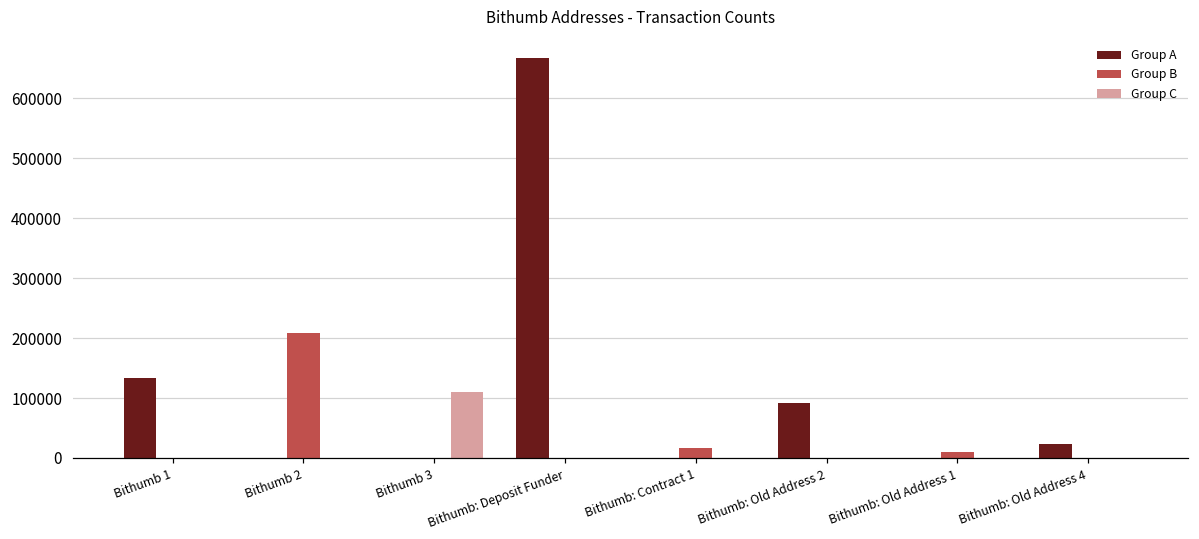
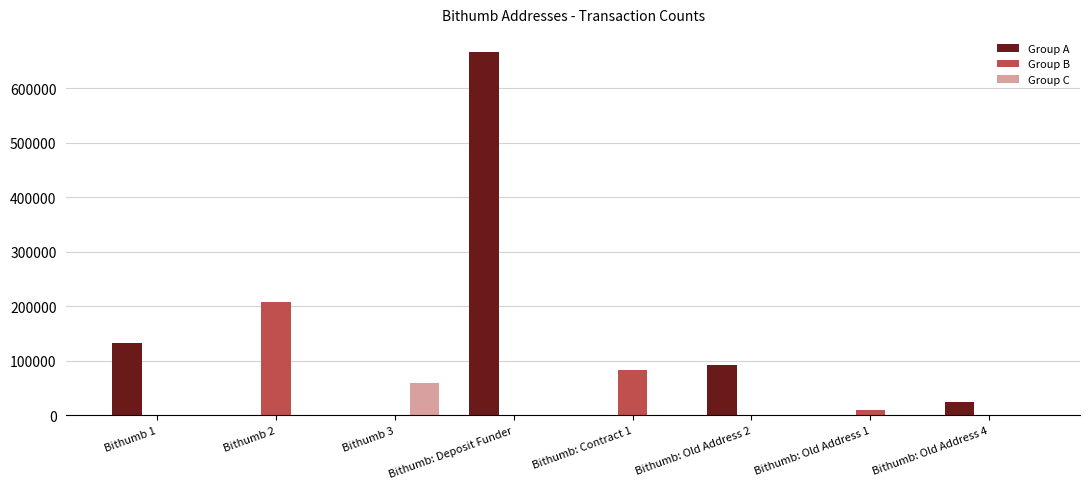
Group C, Bithumb 3: 110000 -> 60000
Group B, Bithumb: Contract 1: 20000 -> 80000
